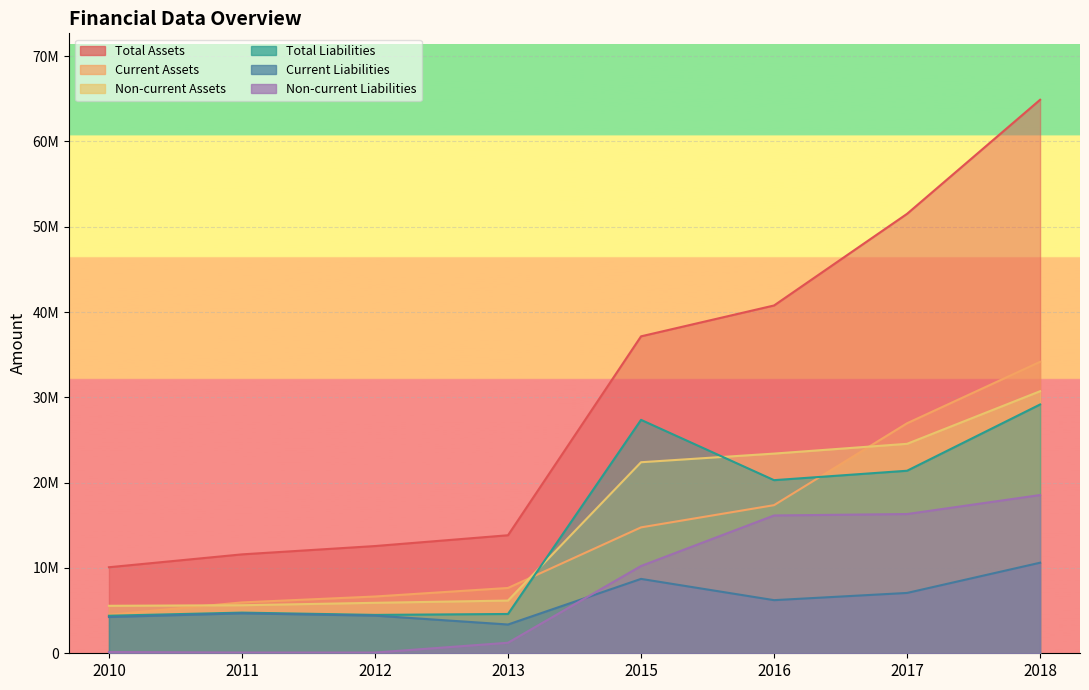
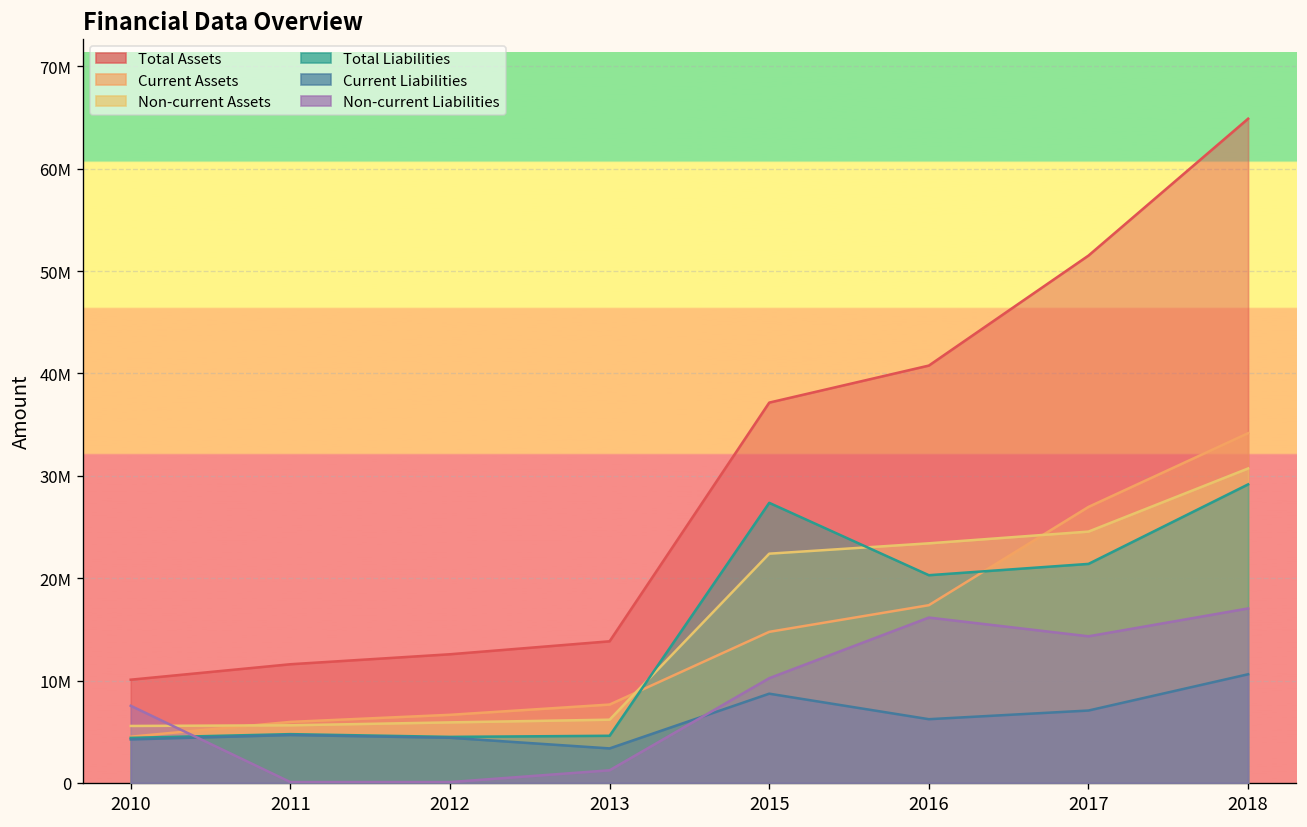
Non-current Liabilities, 2010: 0 -> 8000000
Non-current Liabilities, 2017: 16000000 -> 14000000
Non-current Liabilities, 2018: 19000000 -> 17000000
